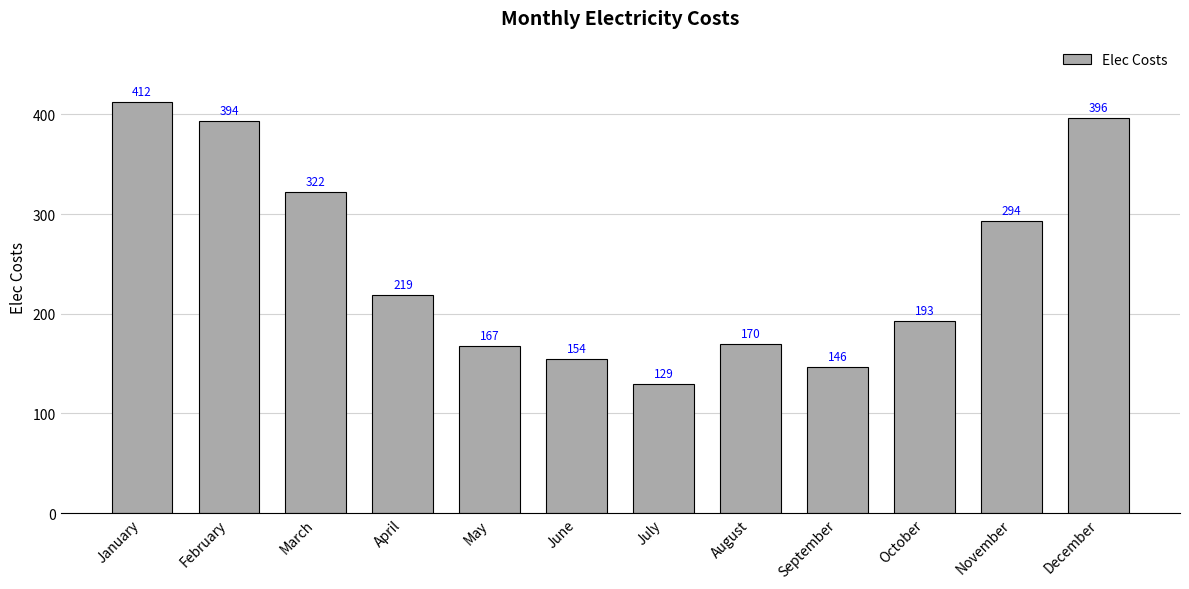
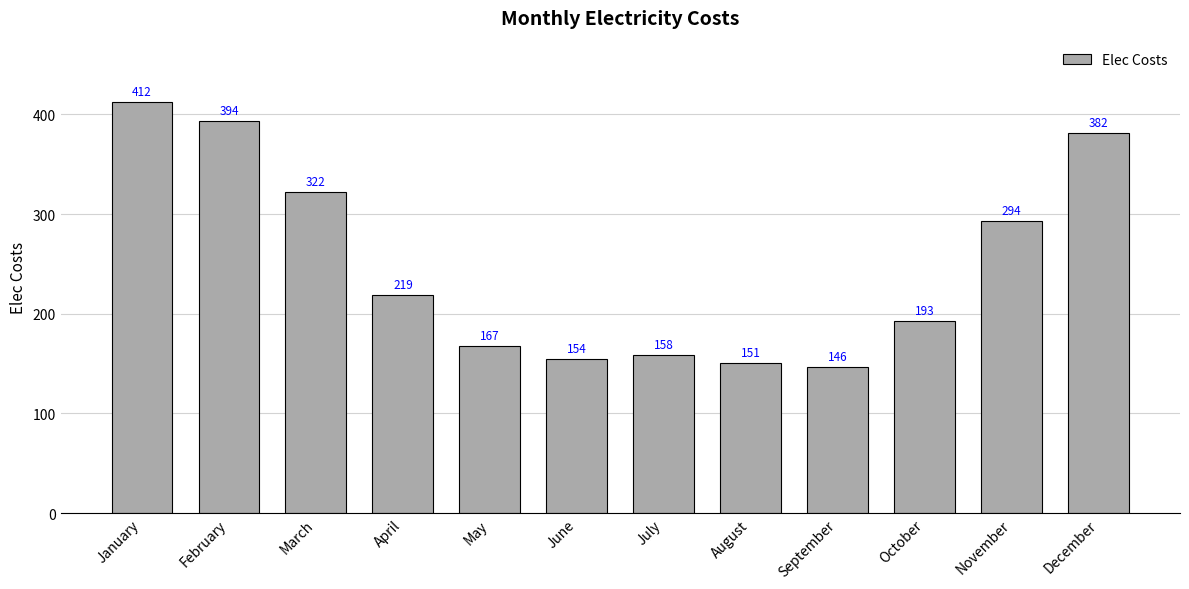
July: 129 -> 158
August: 170 -> 151
December: 396 -> 382
